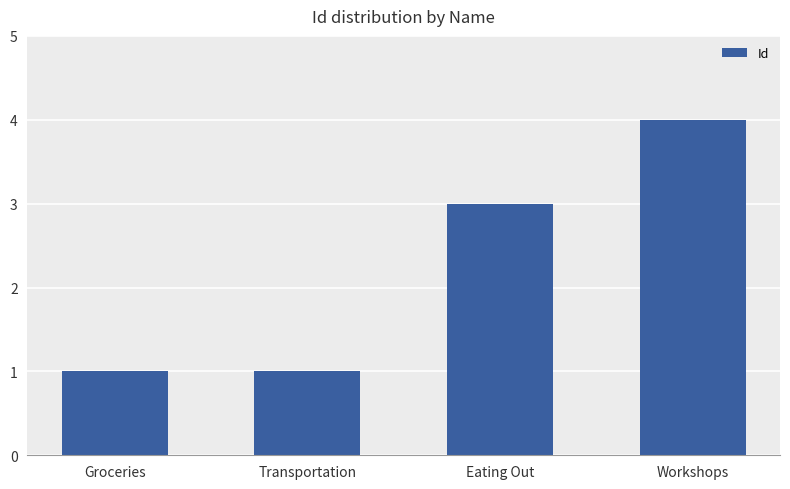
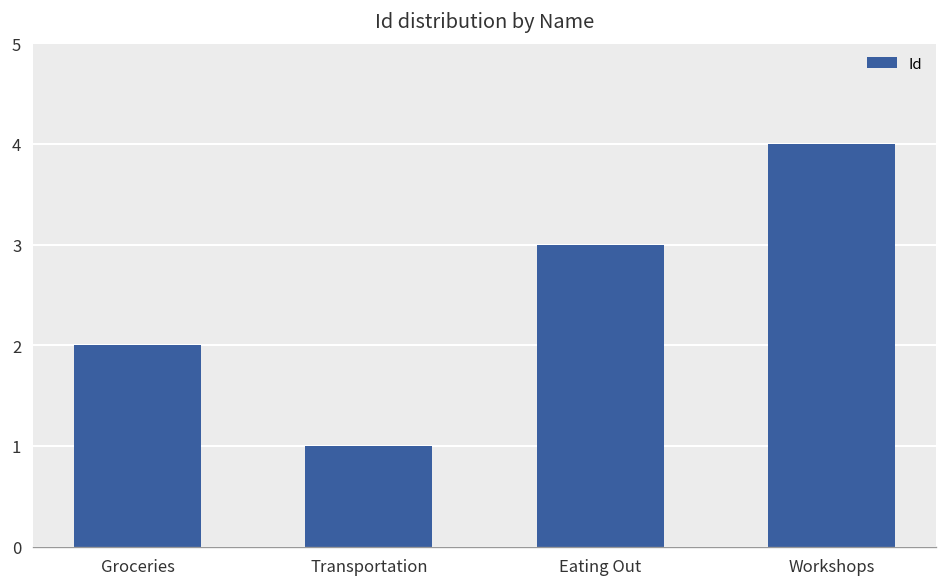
Groceries: 1 -> 2
